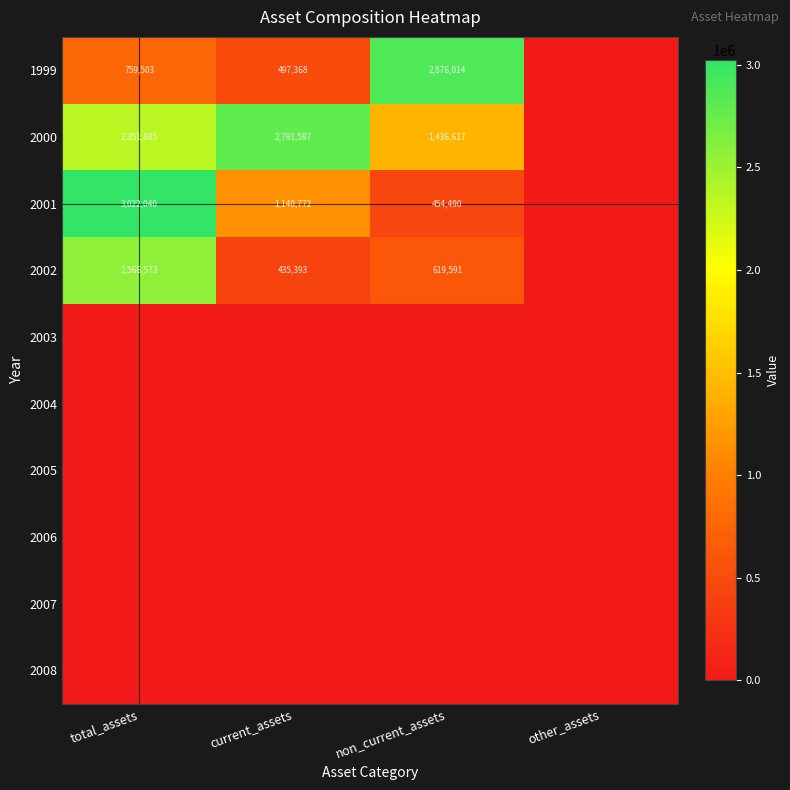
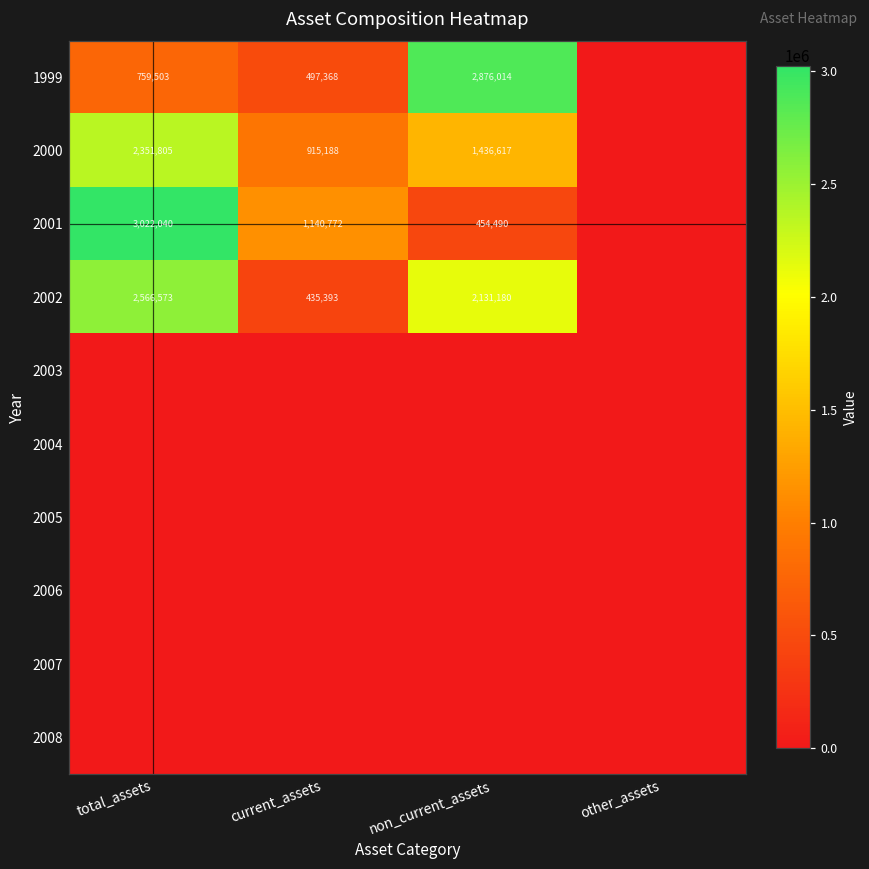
2000, current_assets: 2,791,597 -> 915,188
2002, non_current_assets: 619,591 -> 2,131,180
